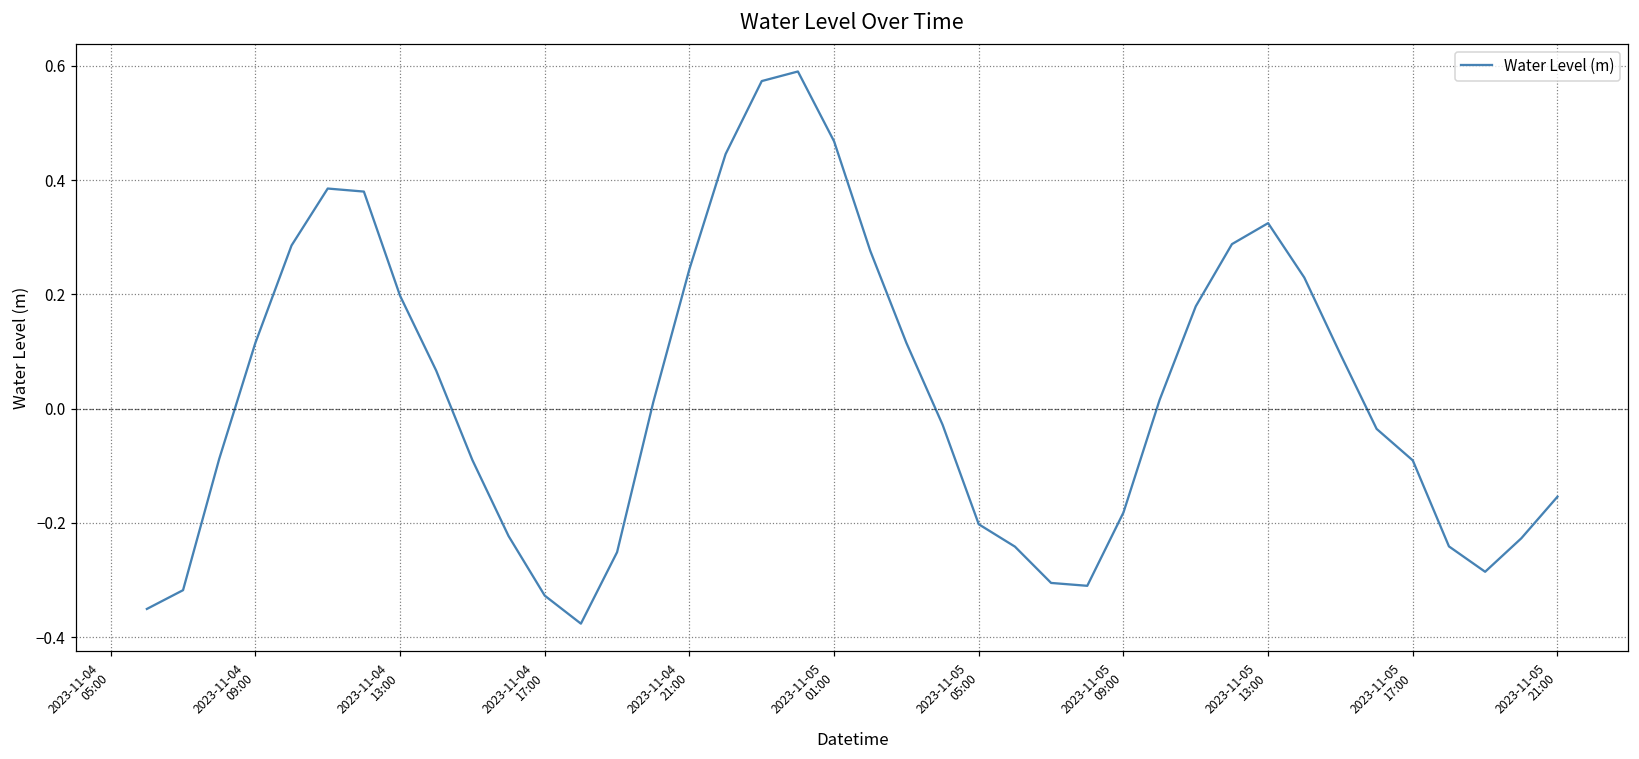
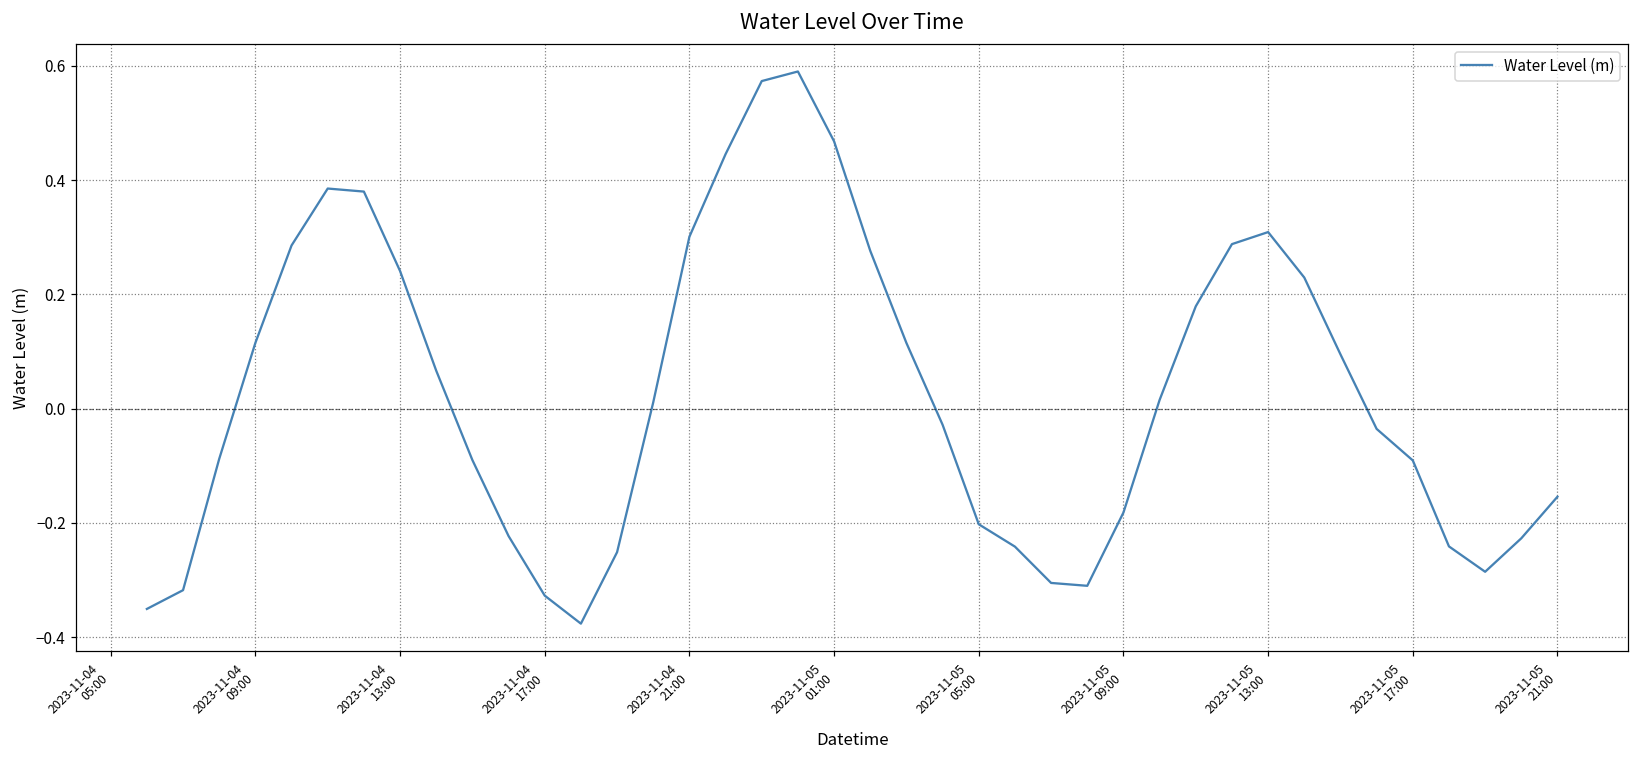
2023-11-04 13:00: 0.20 -> 0.24
2023-11-04 21:00: 0.24 -> 0.30
2023-11-05 13:00: 0.32 -> 0.31
